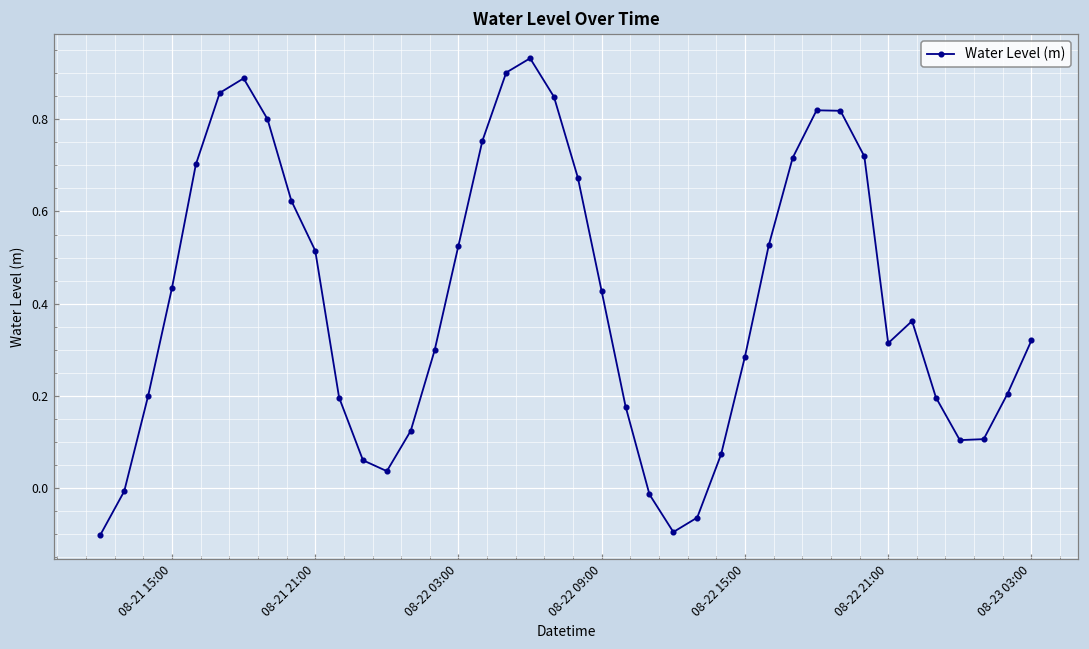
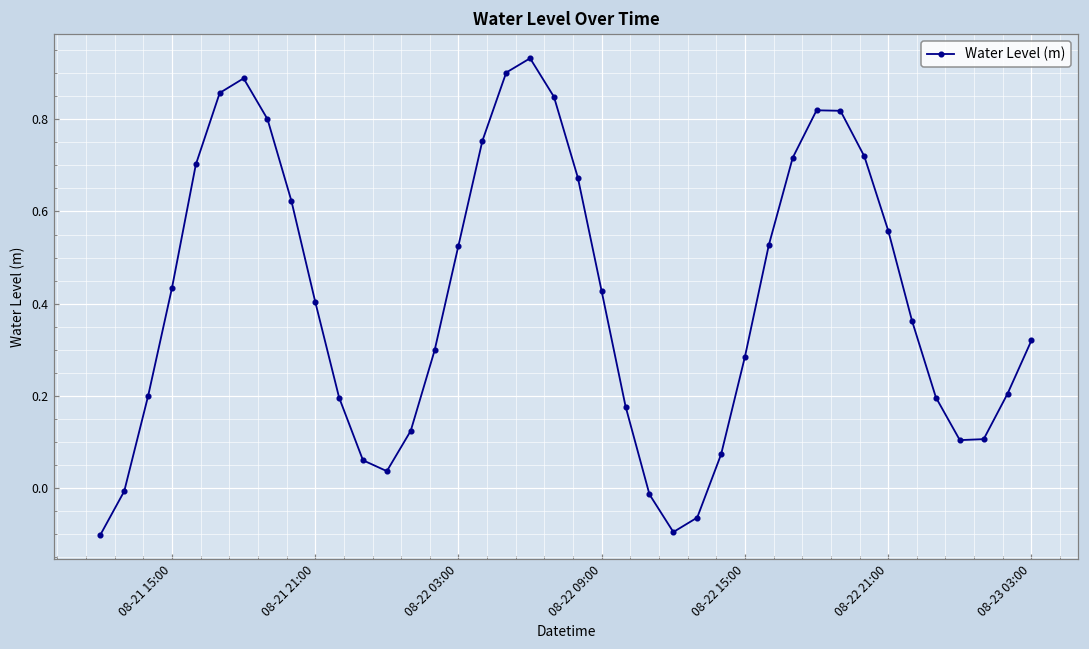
08-21 21:00: 0.52 -> 0.40
08-22 21:00: 0.31 -> 0.56
